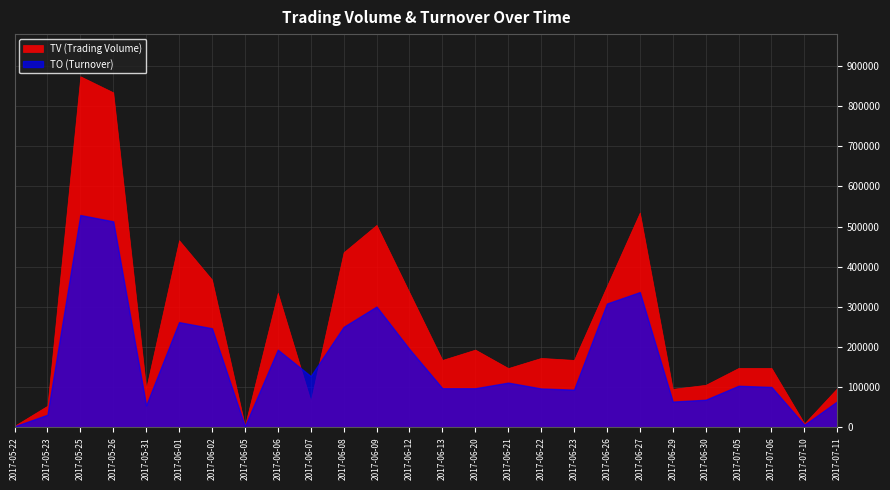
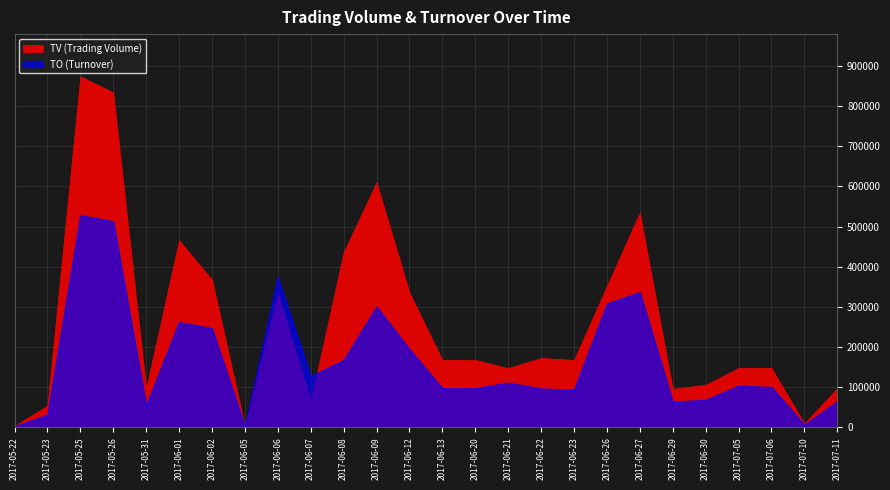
TO (Turnover), 2017-06-06: 190000 -> 370000
TO (Turnover), 2017-06-08: 250000 -> 170000
TV (Trading Volume), 2017-06-09: 500000 -> 610000
TV (Trading Volume), 2017-06-20: 190000 -> 170000
